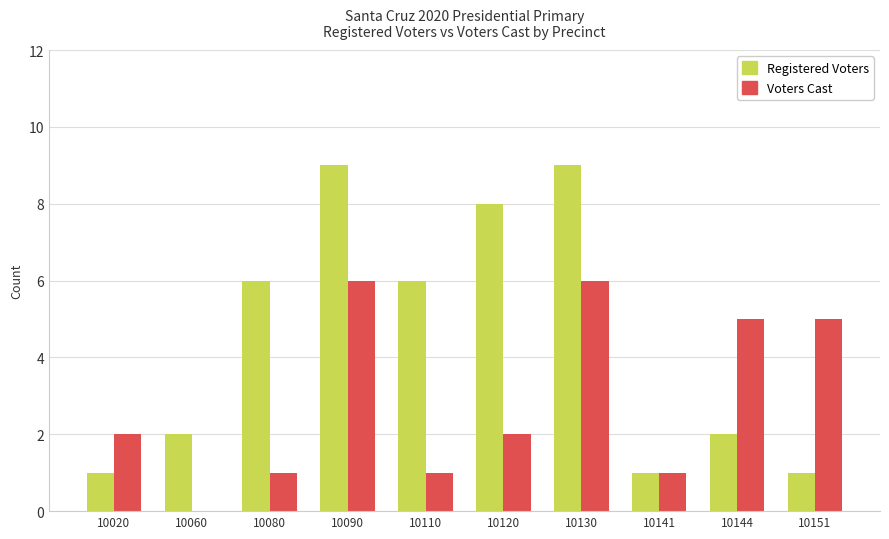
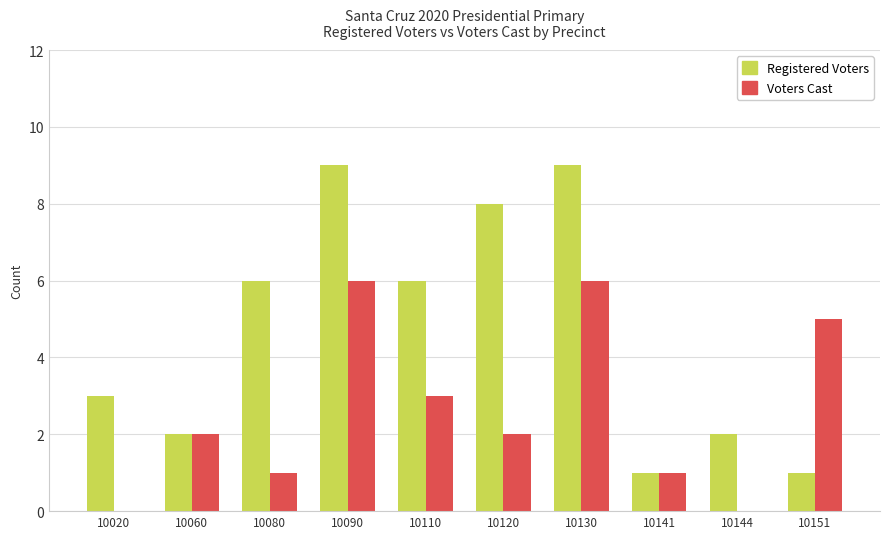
Registered Voters, 10020: 1 -> 3
Voters Cast, 10020: 2 -> 0
Voters Cast, 10060: 0 -> 2
Voters Cast, 10110: 1 -> 3
Voters Cast, 10144: 5 -> 0
